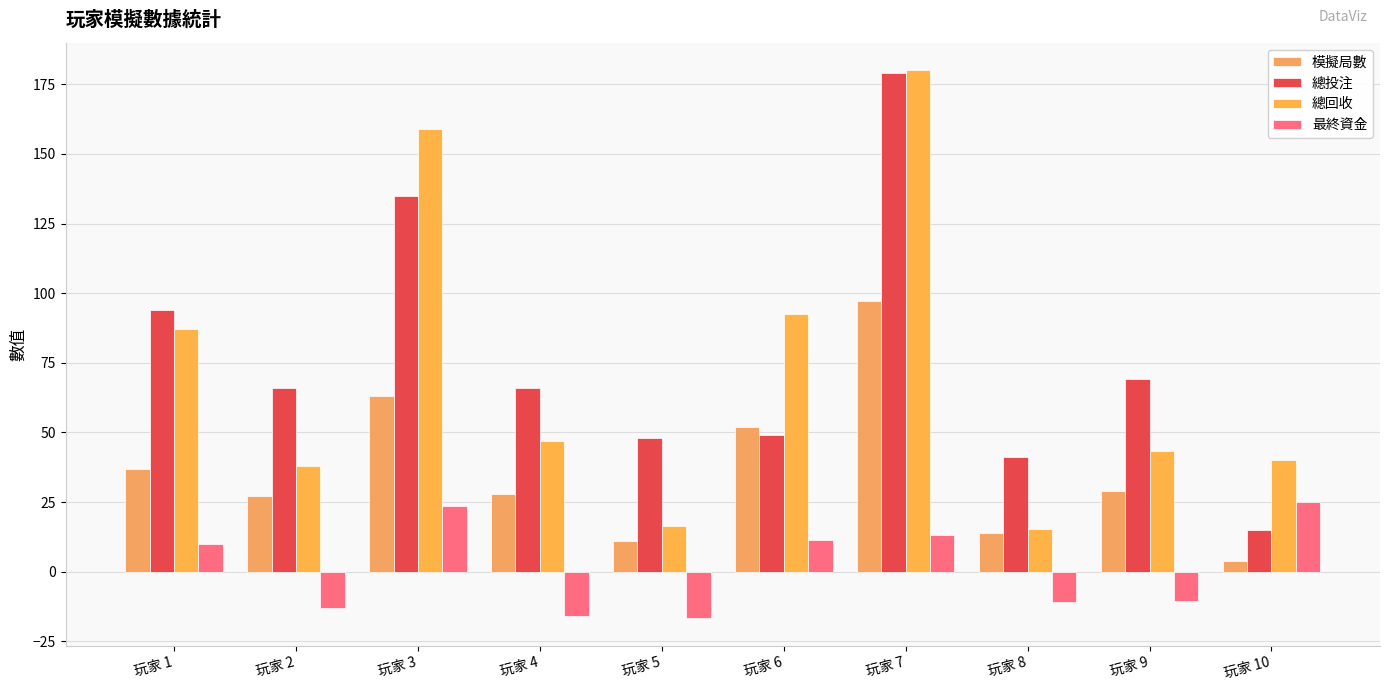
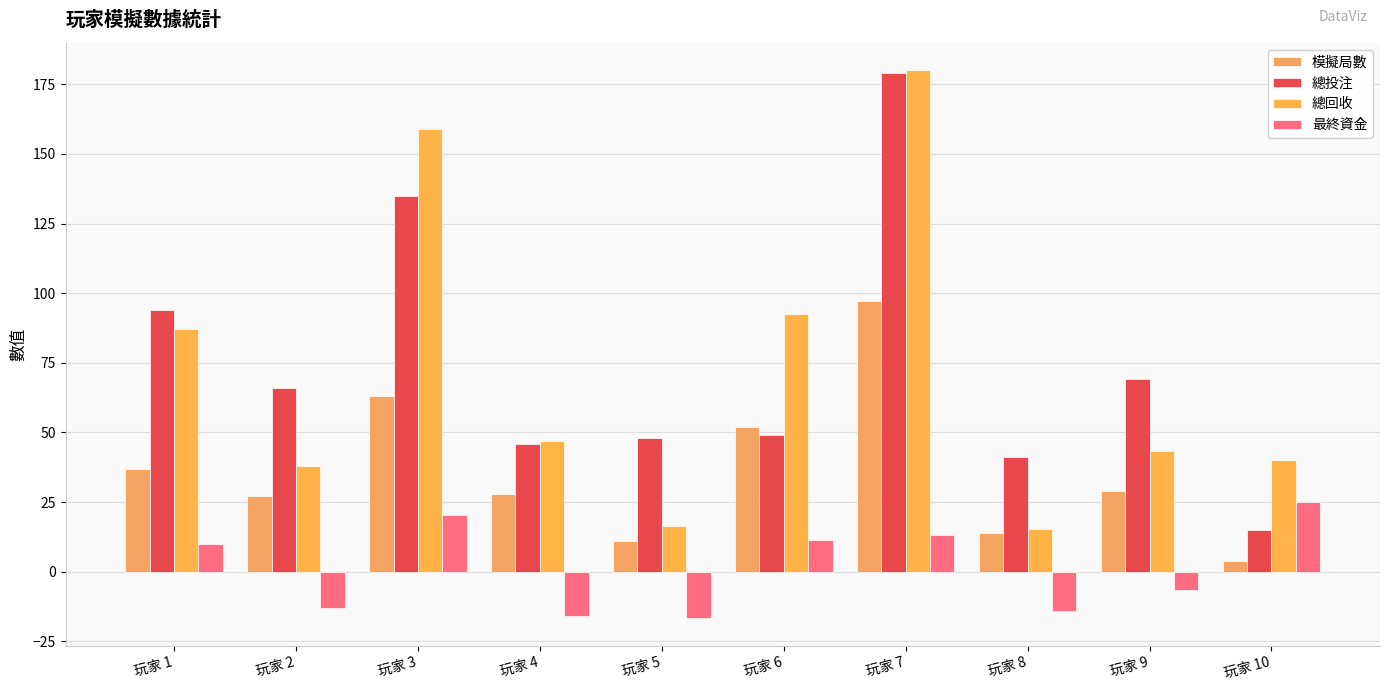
最終資金, 玩家 3: 24 -> 20
總投注, 玩家 4: 66 -> 46
最終資金, 玩家 8: -11 -> -14
最終資金, 玩家 9: -11 -> -7
